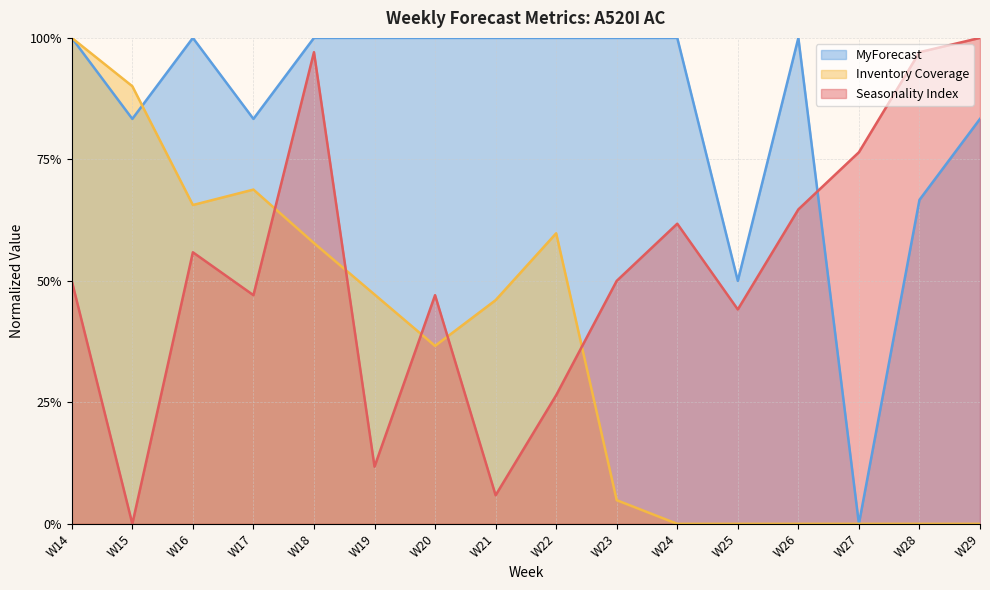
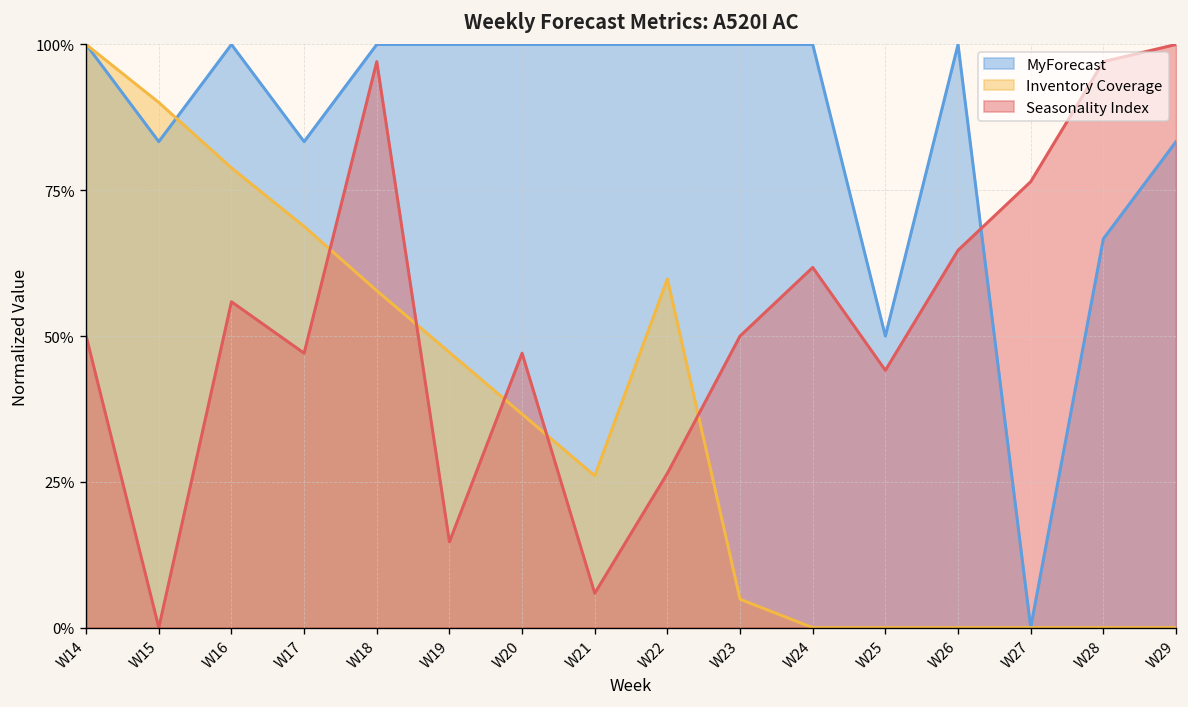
Inventory Coverage, W16: 66% -> 79%
Seasonality Index, W19: 12% -> 15%
Inventory Coverage, W21: 46% -> 26%
